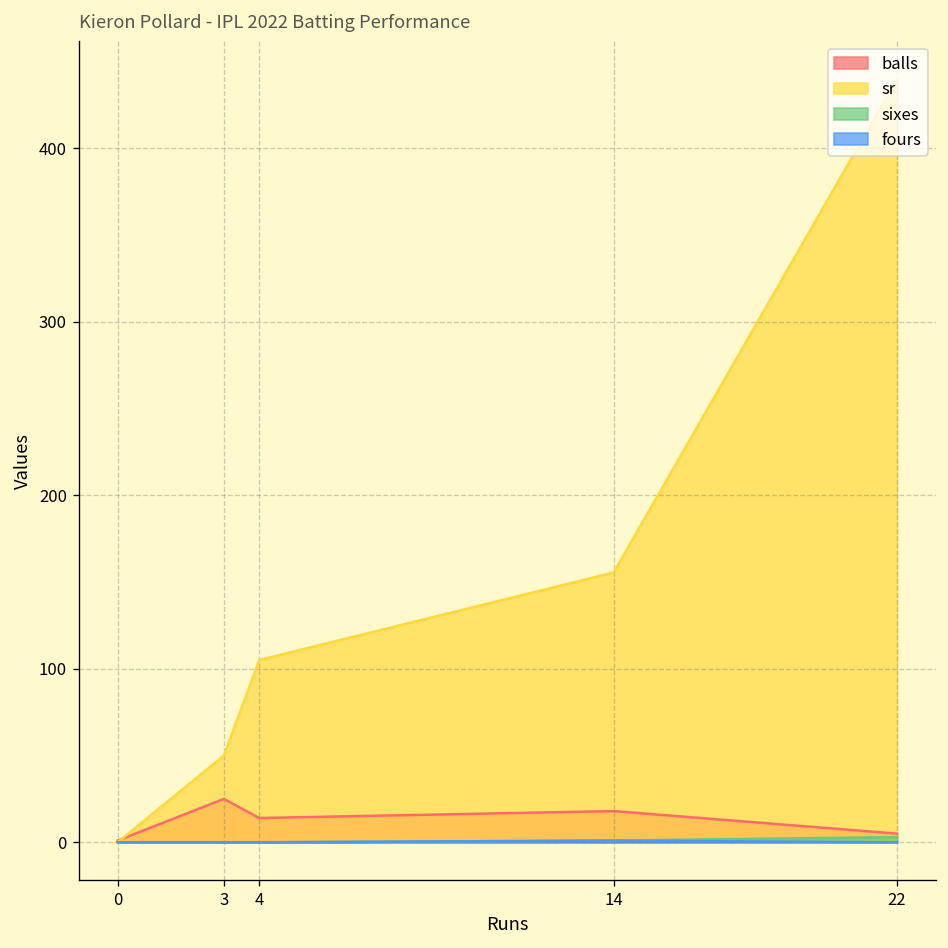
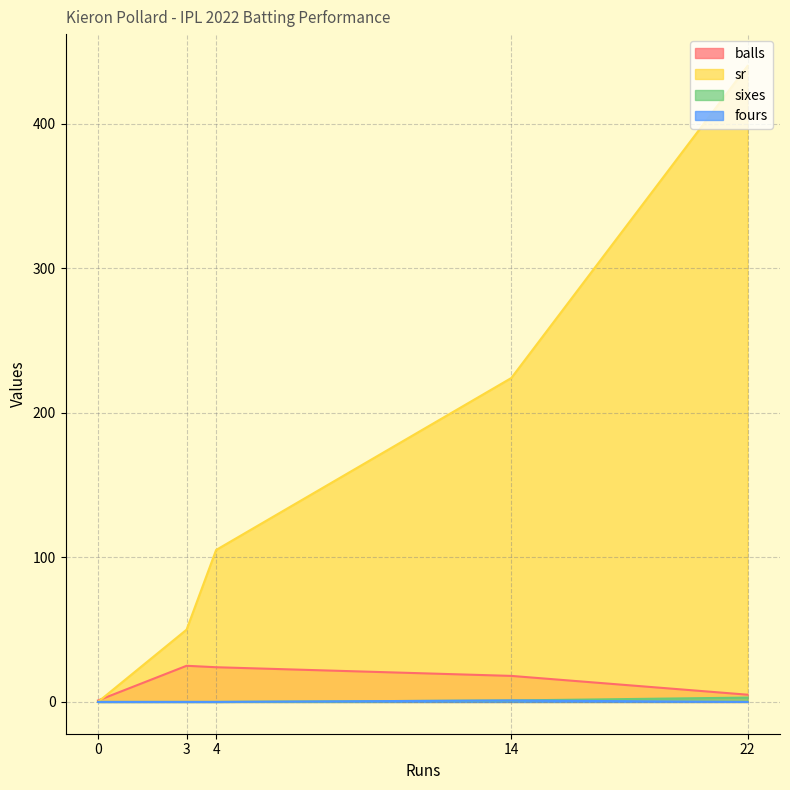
balls, 4: 14 -> 24
sr, 14: 156 -> 224
